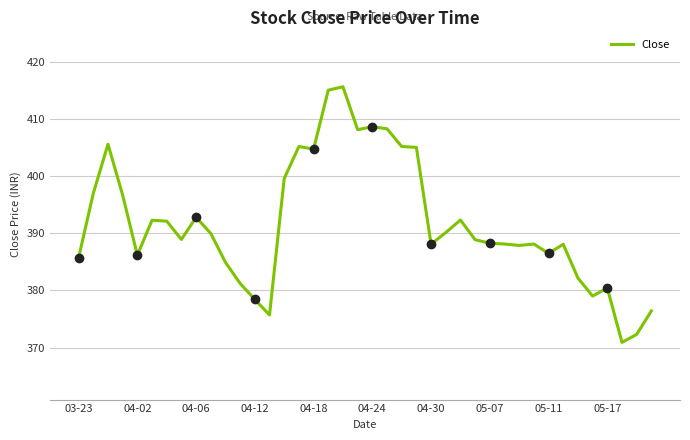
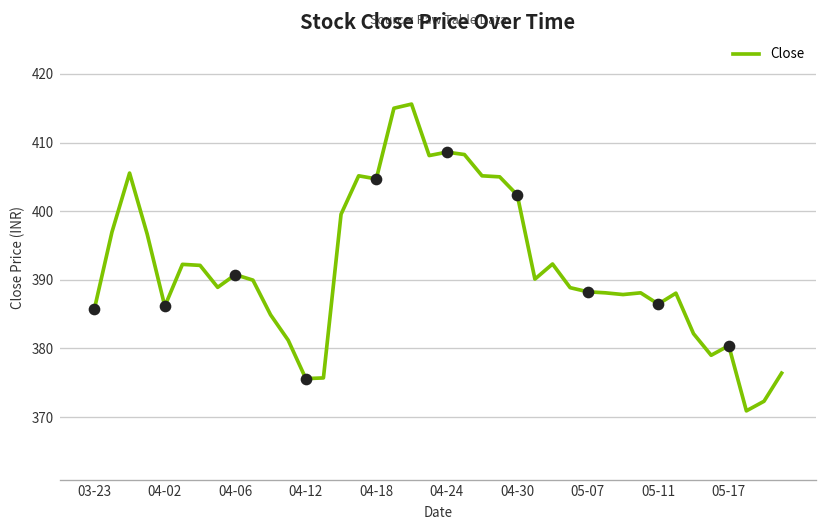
Close, 04-06: 393 -> 391
Close, 04-12: 378 -> 376
Close, 04-30: 388 -> 402
